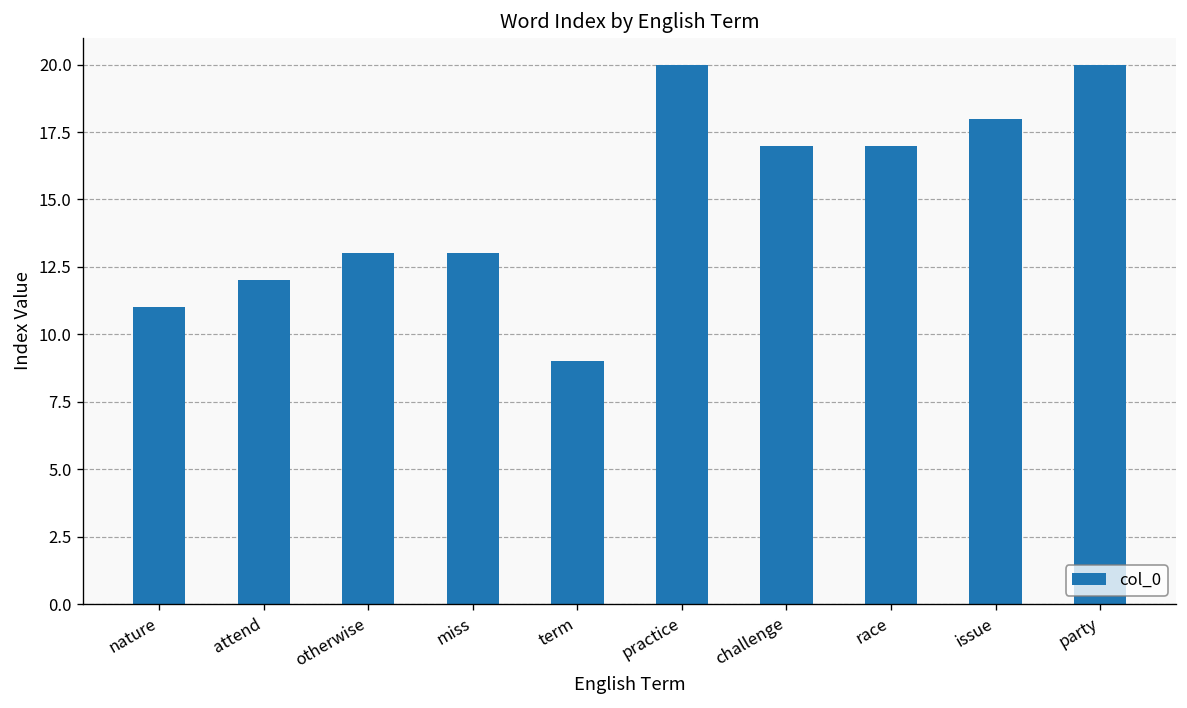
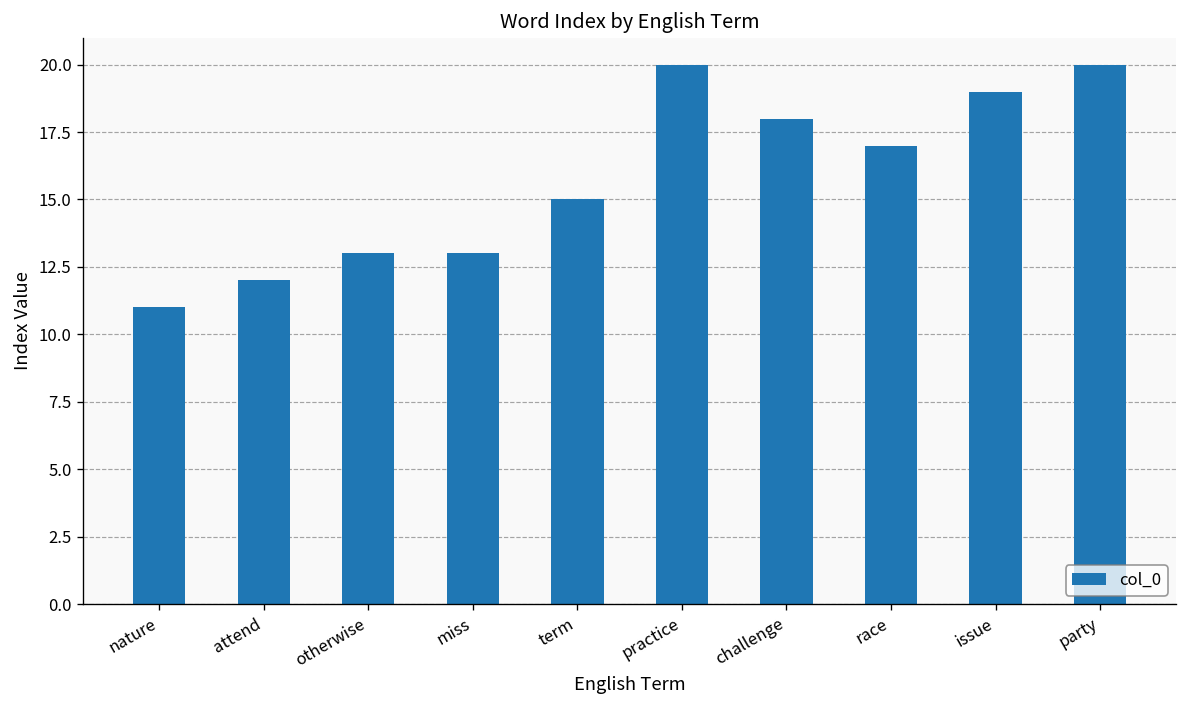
term: 9 -> 15
challenge: 17 -> 18
issue: 18 -> 19
